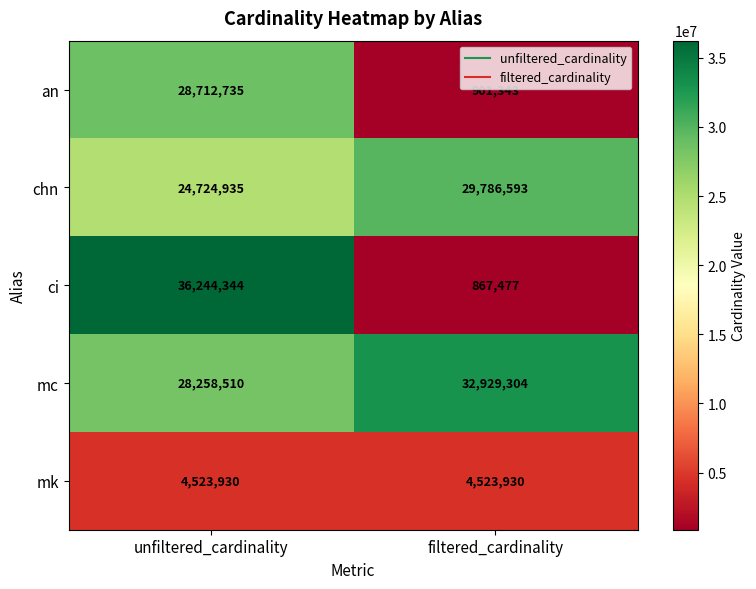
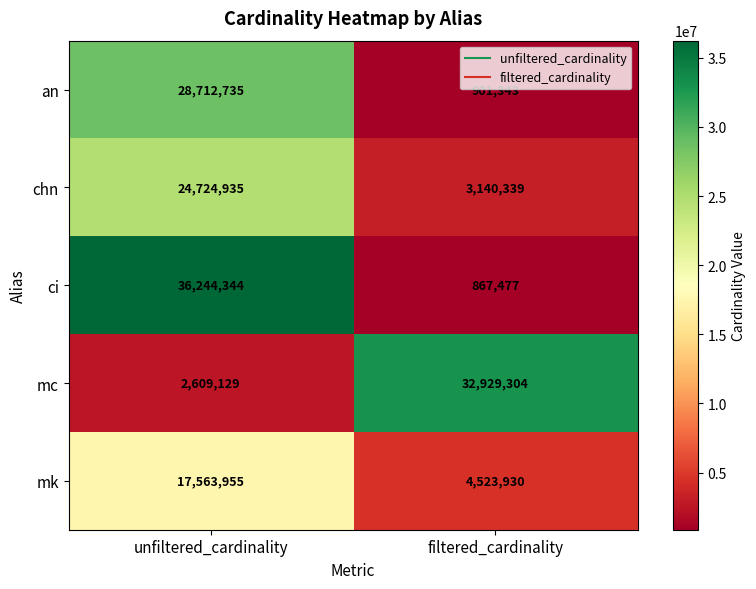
chn, filtered_cardinality: 29,786,593 -> 3,140,339
mc, unfiltered_cardinality: 28,258,510 -> 2,609,129
mk, unfiltered_cardinality: 4,523,930 -> 17,563,955
